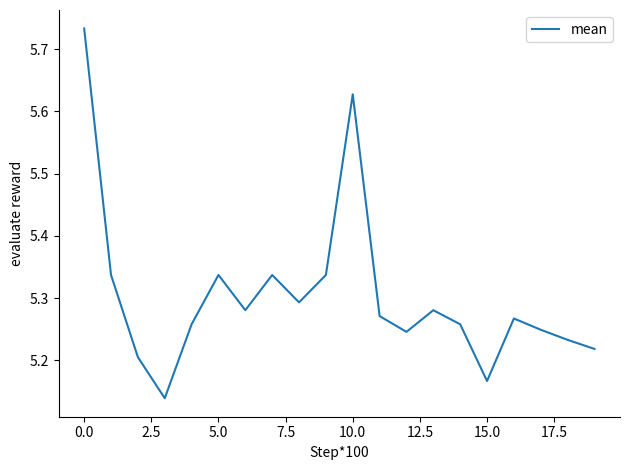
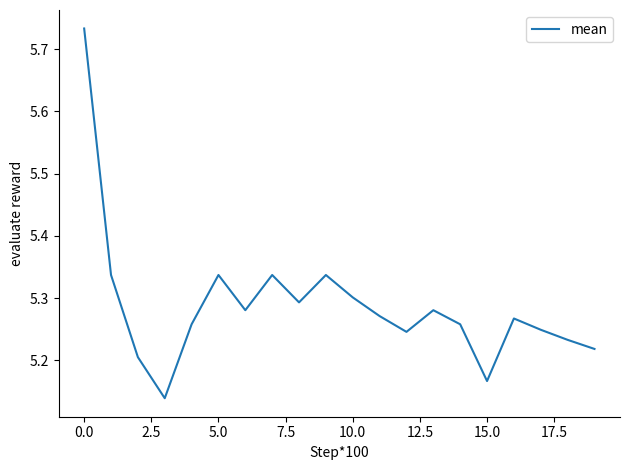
10.0: 5.63 -> 5.30
